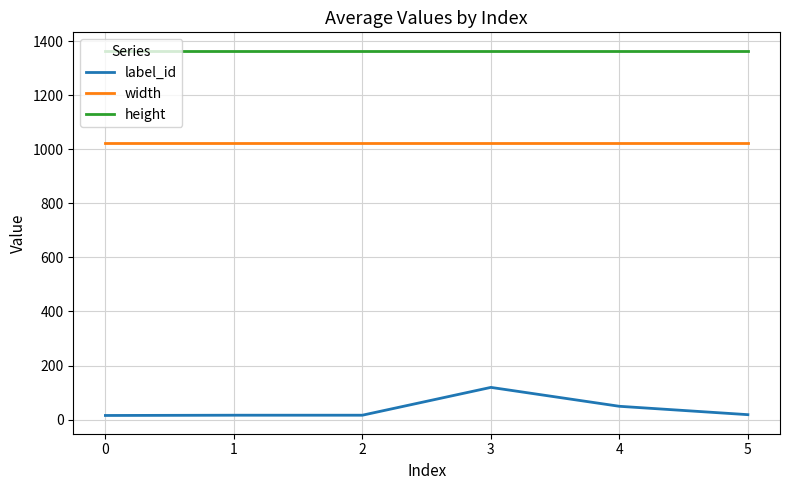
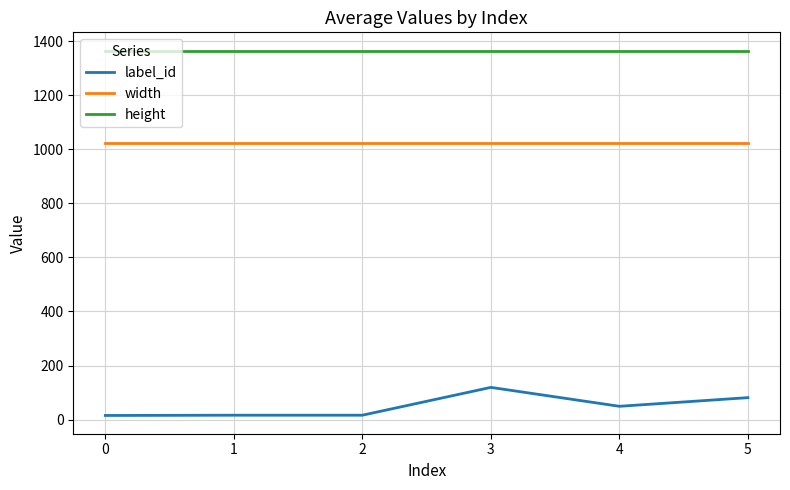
label_id, 5: 20 -> 80
